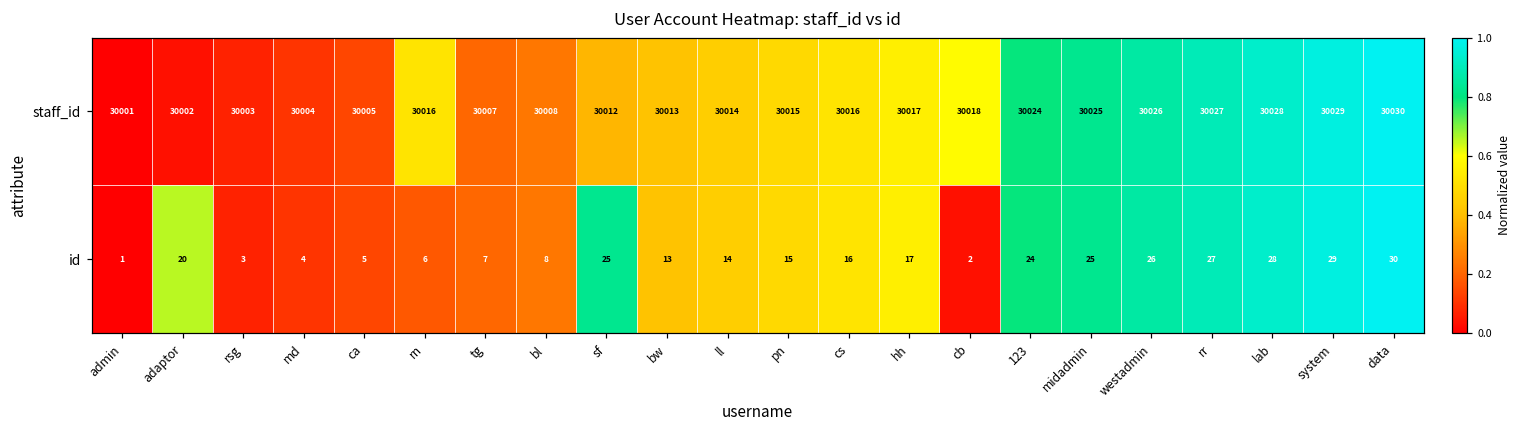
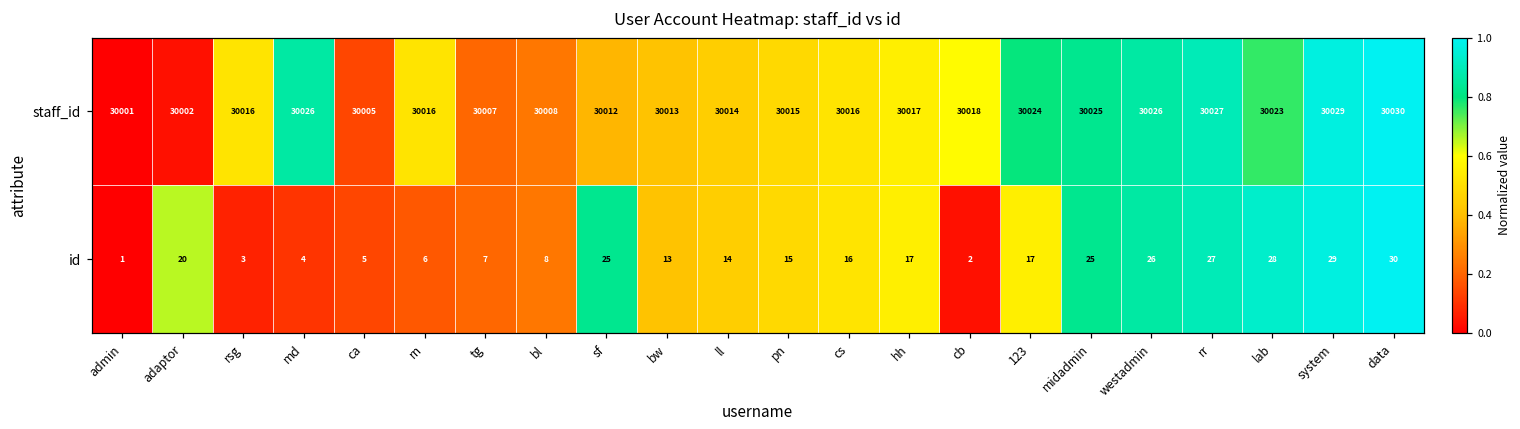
staff_id, rsg: 30003 -> 30016
staff_id, md: 30004 -> 30026
staff_id, lab: 30028 -> 30023
id, 123: 24 -> 17
